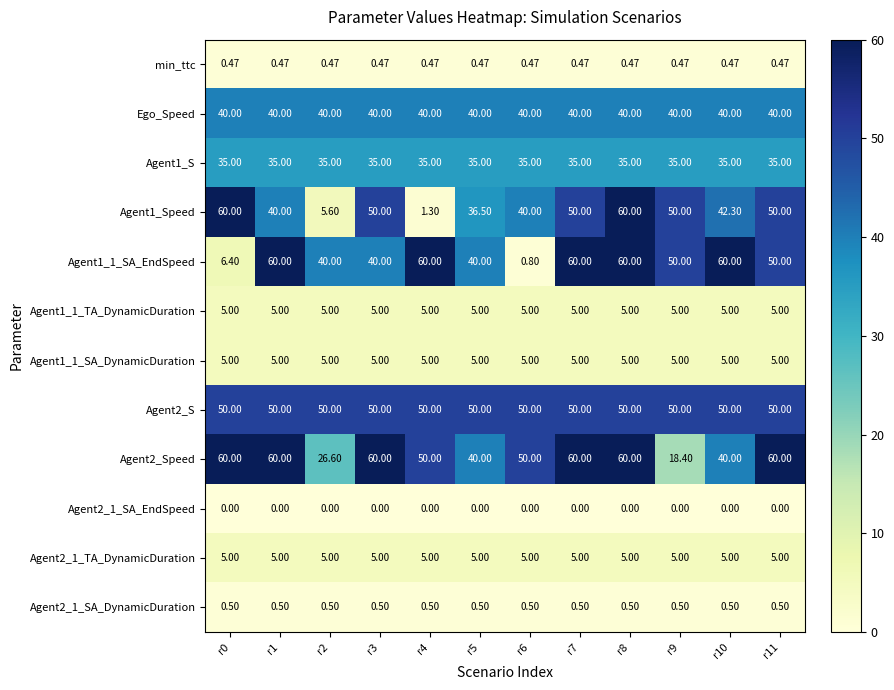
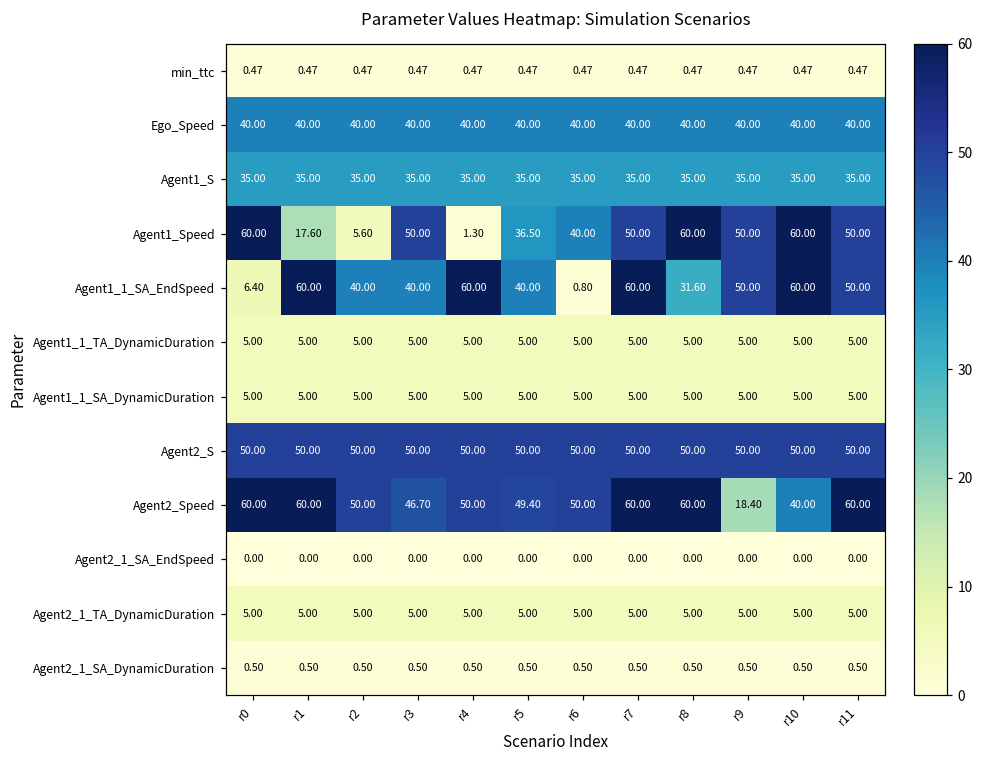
Agent1_Speed, r1: 40.00 -> 17.60
Agent1_Speed, r10: 42.30 -> 60.00
Agent1_1_SA_EndSpeed, r8: 60.00 -> 31.60
Agent2_Speed, r2: 26.60 -> 50.00
Agent2_Speed, r3: 60.00 -> 46.70
Agent2_Speed, r5: 40.00 -> 49.40
